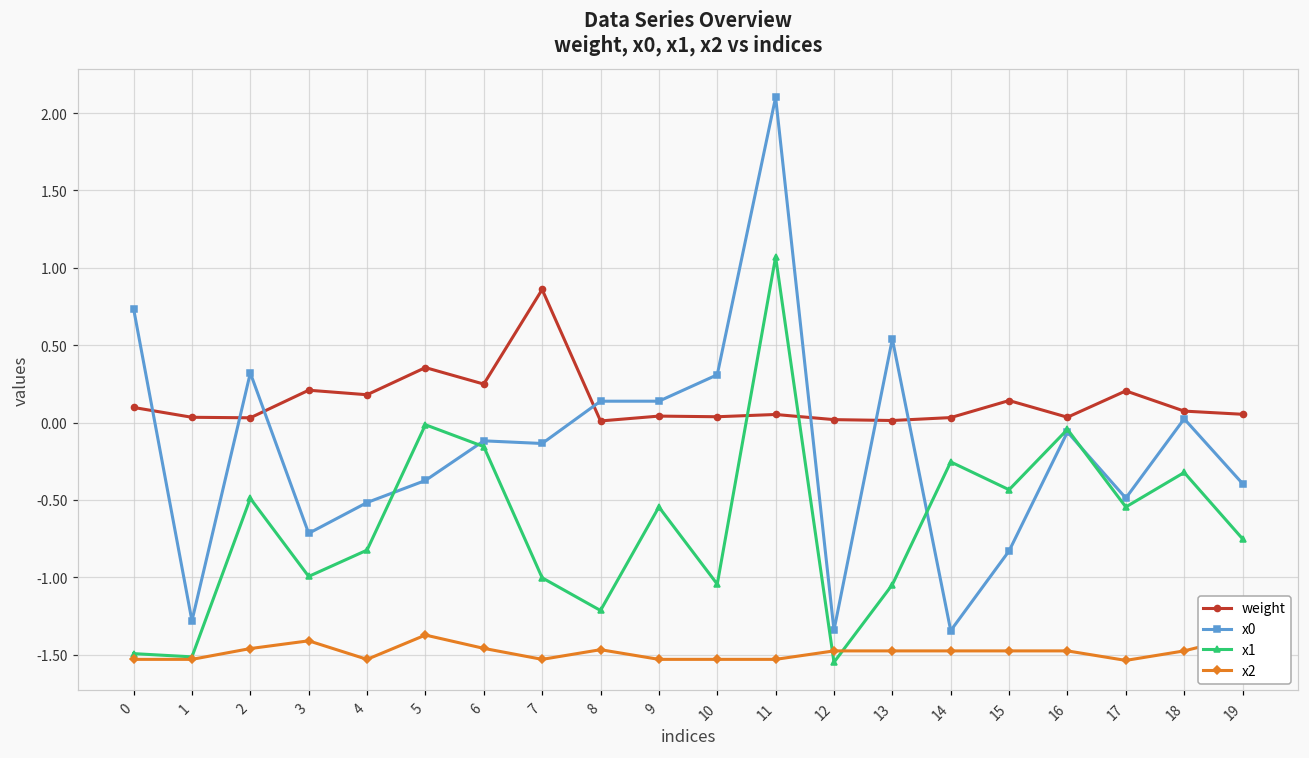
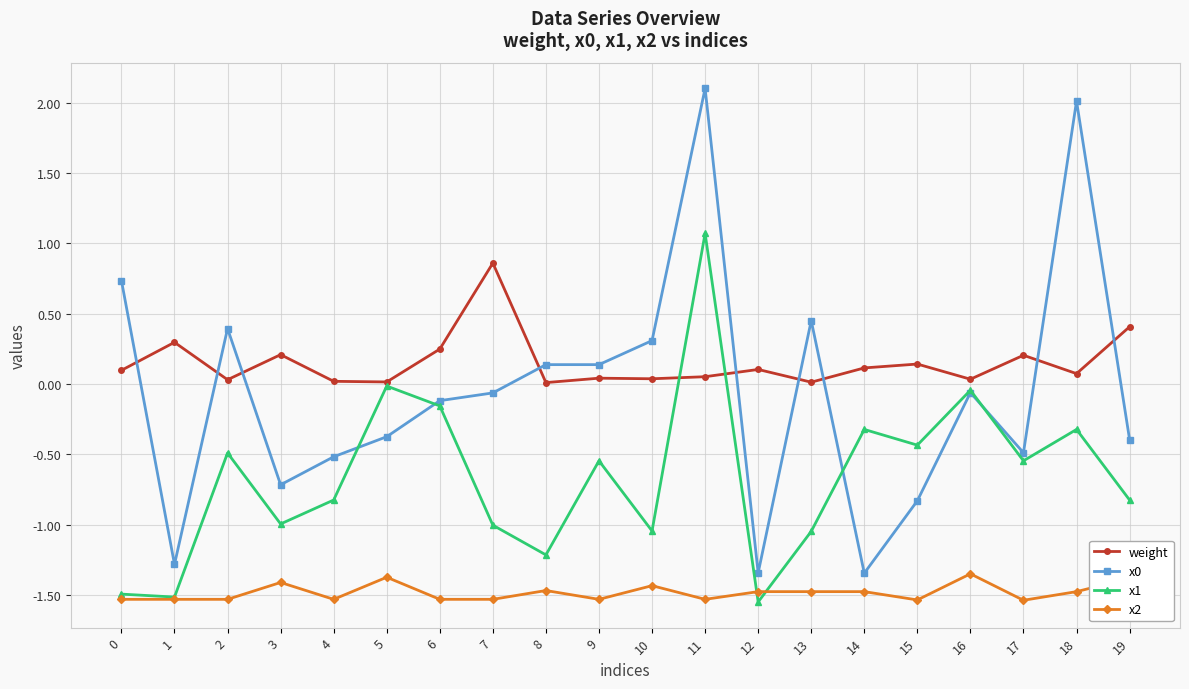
weight, 1: 0.03 -> 0.30
x0, 2: 0.32 -> 0.39
x2, 2: -1.46 -> -1.53
weight, 4: 0.18 -> 0.02
weight, 5: 0.36 -> 0.01
x2, 6: -1.46 -> -1.53
x0, 7: -0.14 -> -0.06
x2, 10: -1.53 -> -1.43
weight, 12: 0.02 -> 0.10
x0, 13: 0.54 -> 0.45
weight, 14: 0.03 -> 0.11
x1, 14: -0.25 -> -0.32
x2, 15: -1.48 -> -1.54
x2, 16: -1.48 -> -1.35
x0, 18: 0.02 -> 2.01
weight, 19: 0.05 -> 0.41
x1, 19: -0.75 -> -0.82
